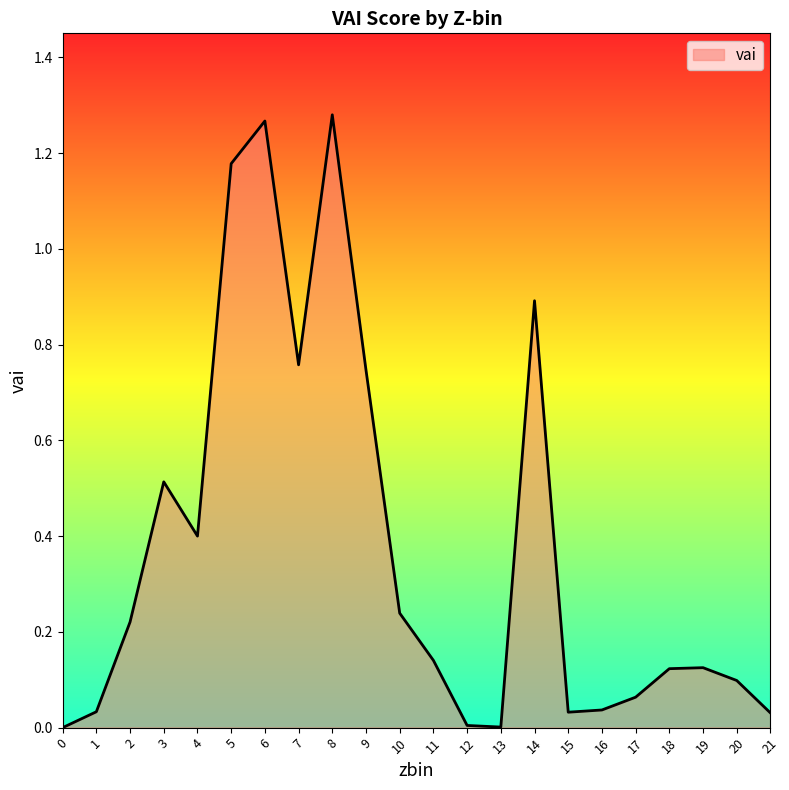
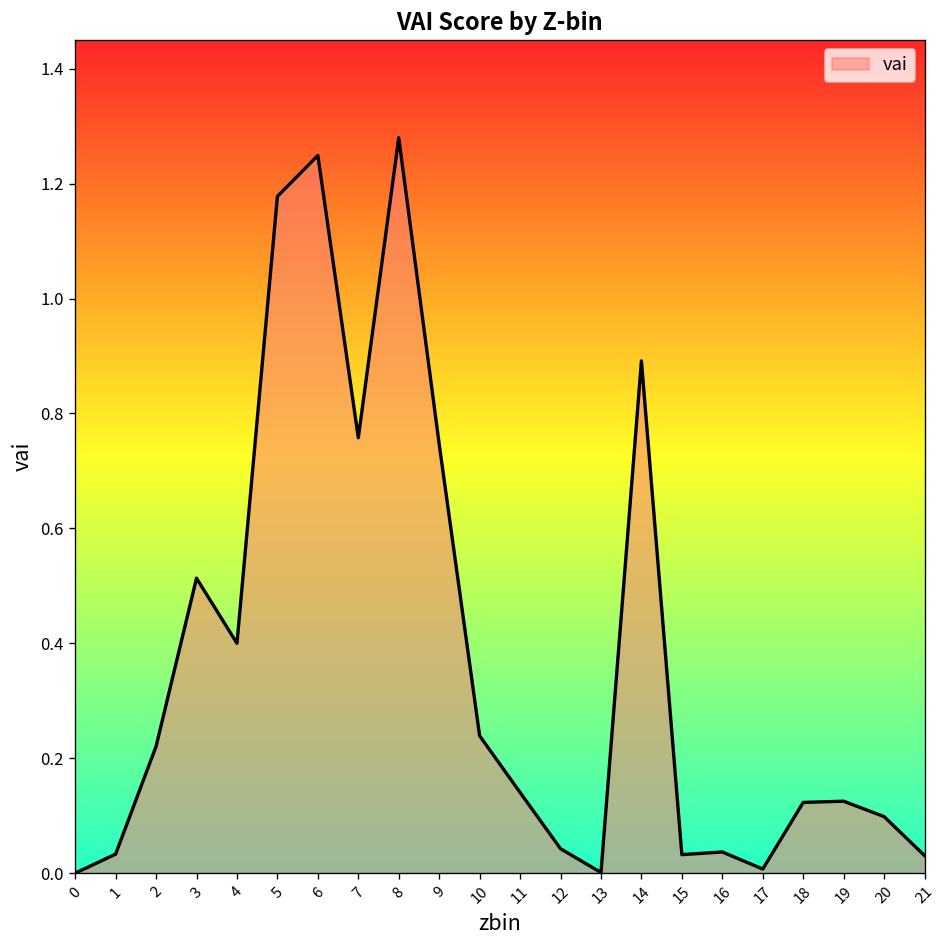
6: 1.27 -> 1.25
12: 0.00 -> 0.04
17: 0.06 -> 0.01
